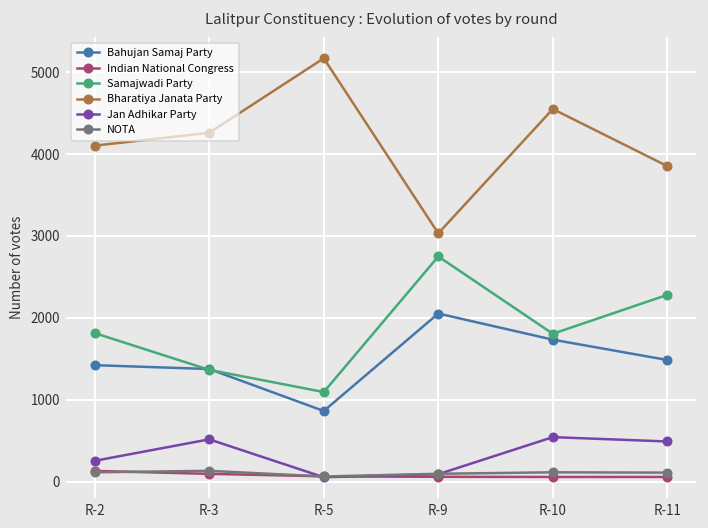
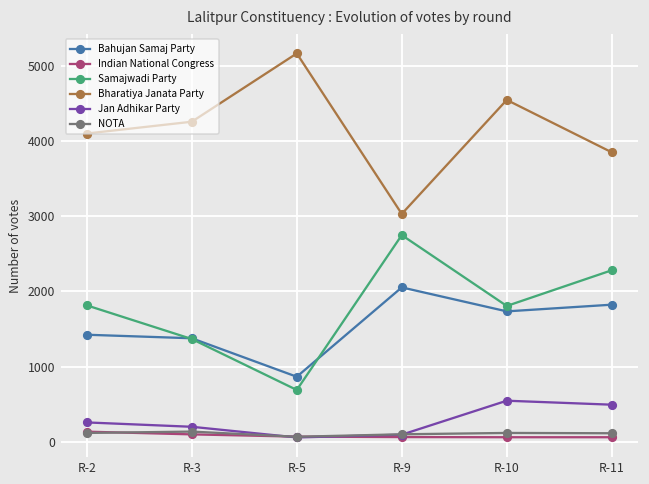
Jan Adhikar Party, R-3: 500 -> 200
Samajwadi Party, R-5: 1100 -> 700
Bahujan Samaj Party, R-11: 1500 -> 1800
